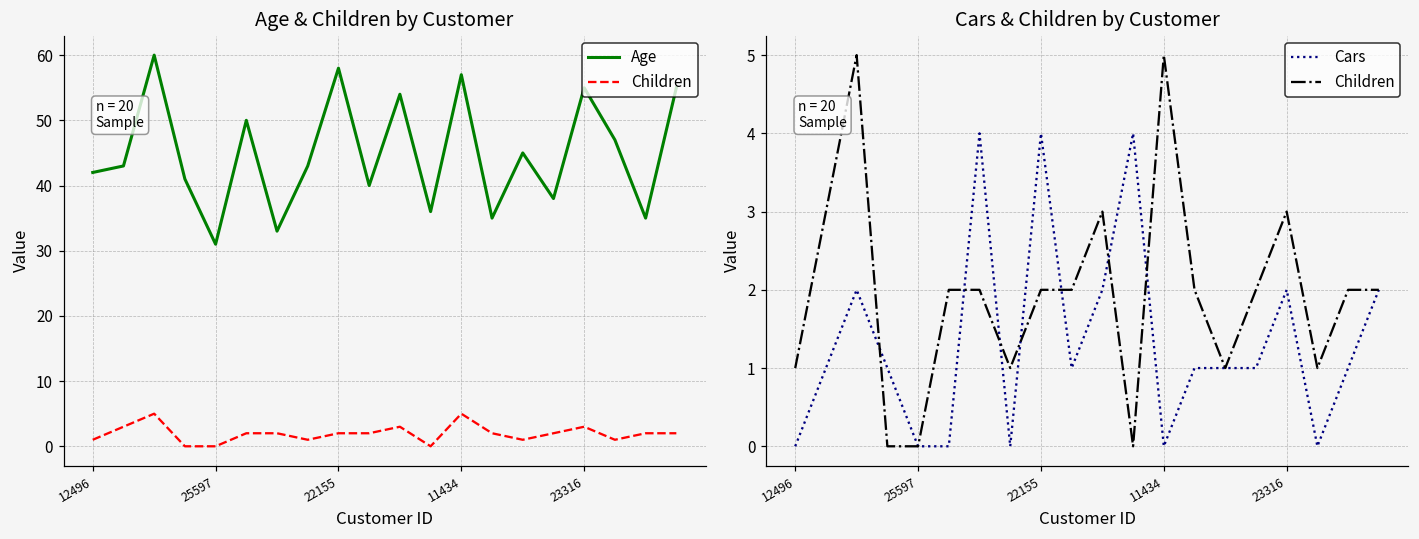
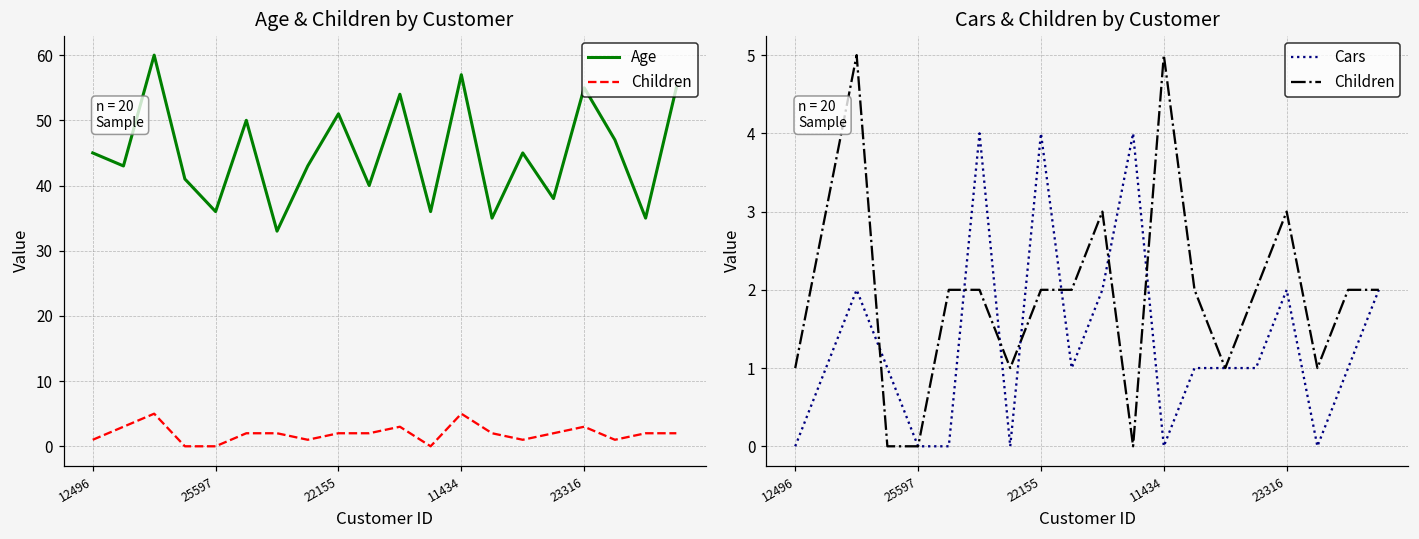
Age & Children by Customer, Age, 12496: 42 -> 45
Age & Children by Customer, Age, 25597: 31 -> 36
Age & Children by Customer, Age, 22155: 58 -> 51
